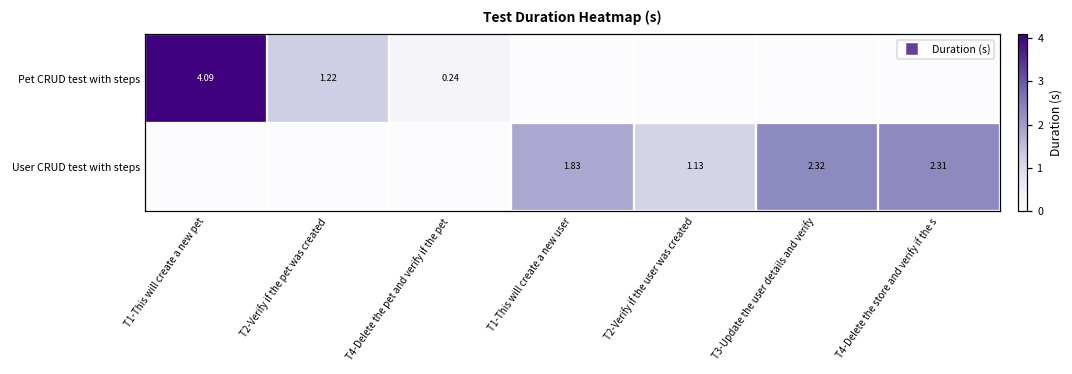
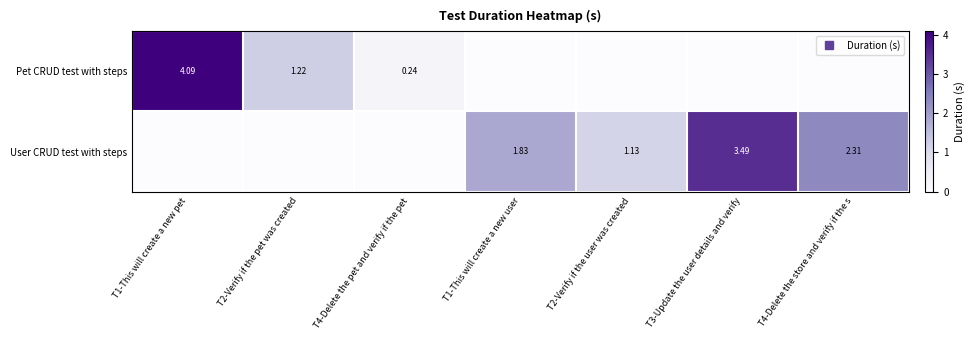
User CRUD test with steps, T3-Update the user details and verify: 2.32 -> 3.49
